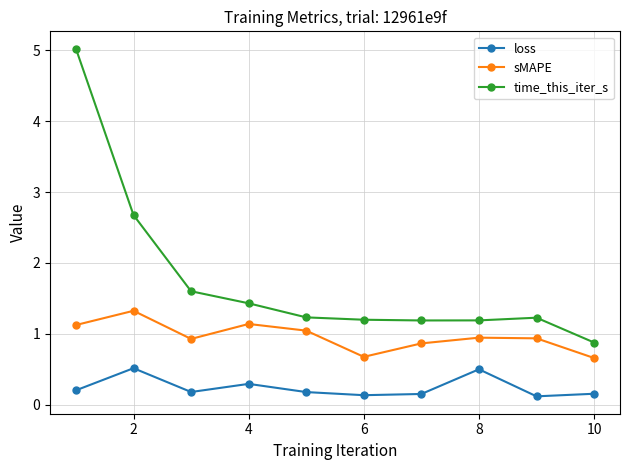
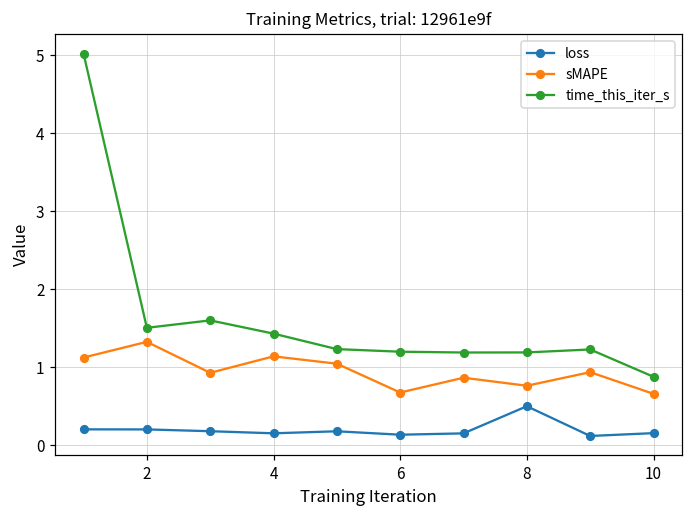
loss, 2: 0.5 -> 0.2
time_this_iter_s, 2: 2.7 -> 1.5
loss, 4: 0.3 -> 0.2
sMAPE, 8: 0.9 -> 0.8
